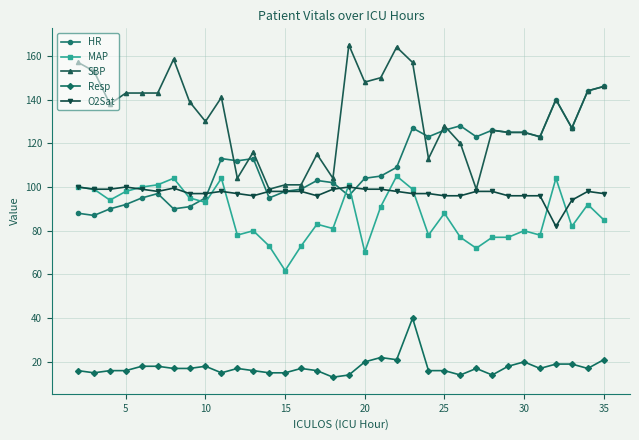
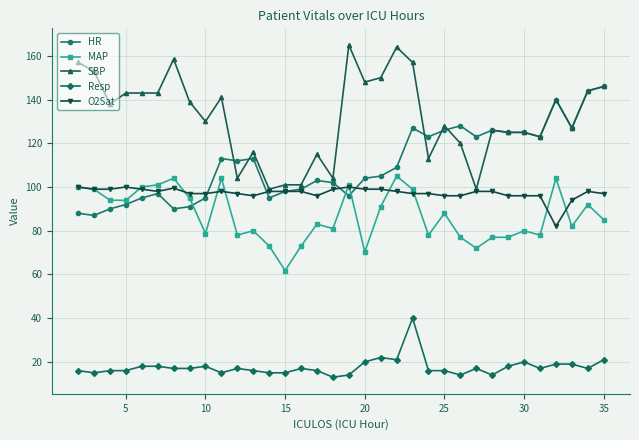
MAP, 5: 98 -> 94
MAP, 10: 93 -> 79
